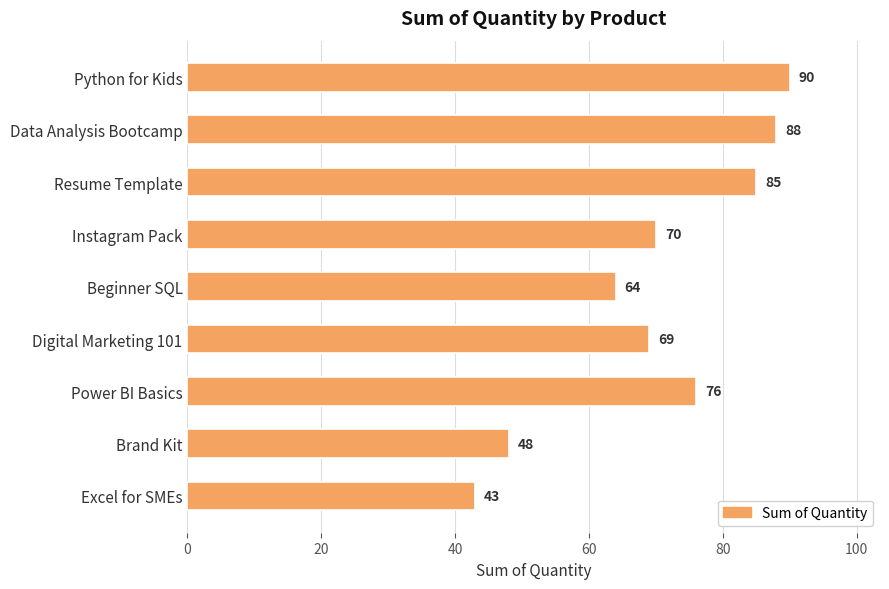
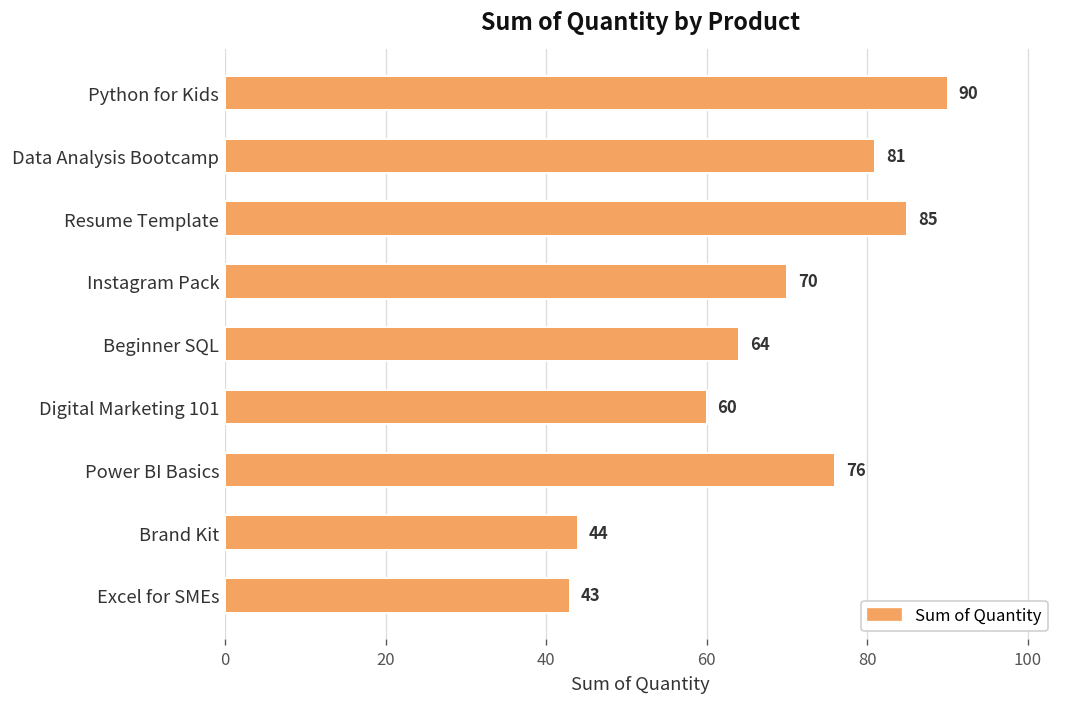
Data Analysis Bootcamp: 88 -> 81
Digital Marketing 101: 69 -> 60
Brand Kit: 48 -> 44
